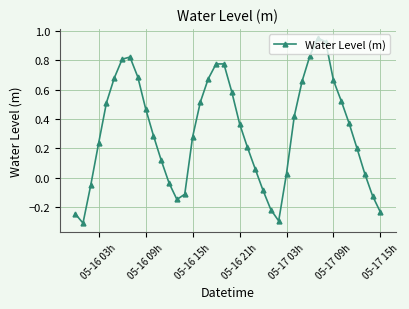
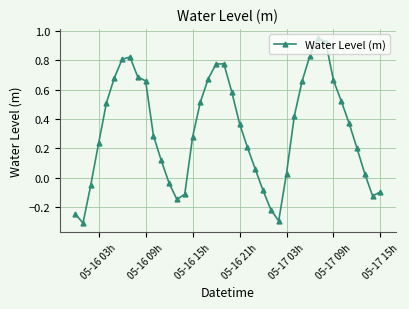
05-16 09h: 0.47 -> 0.66
05-17 15h: -0.24 -> -0.10
